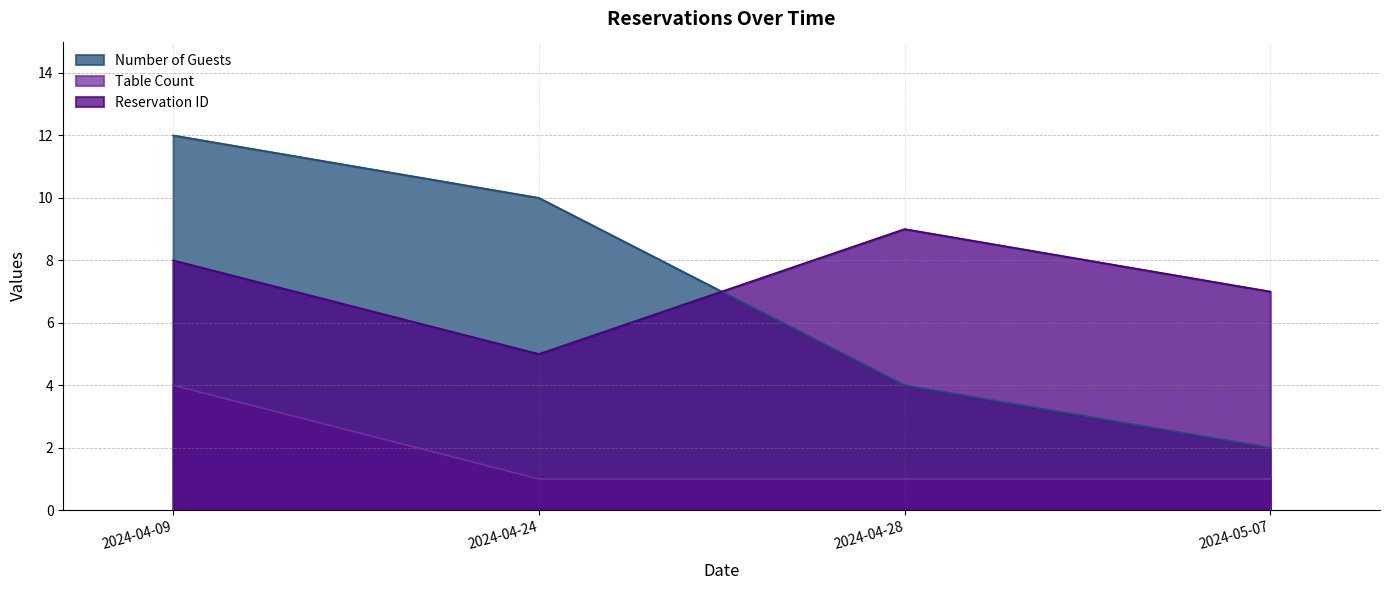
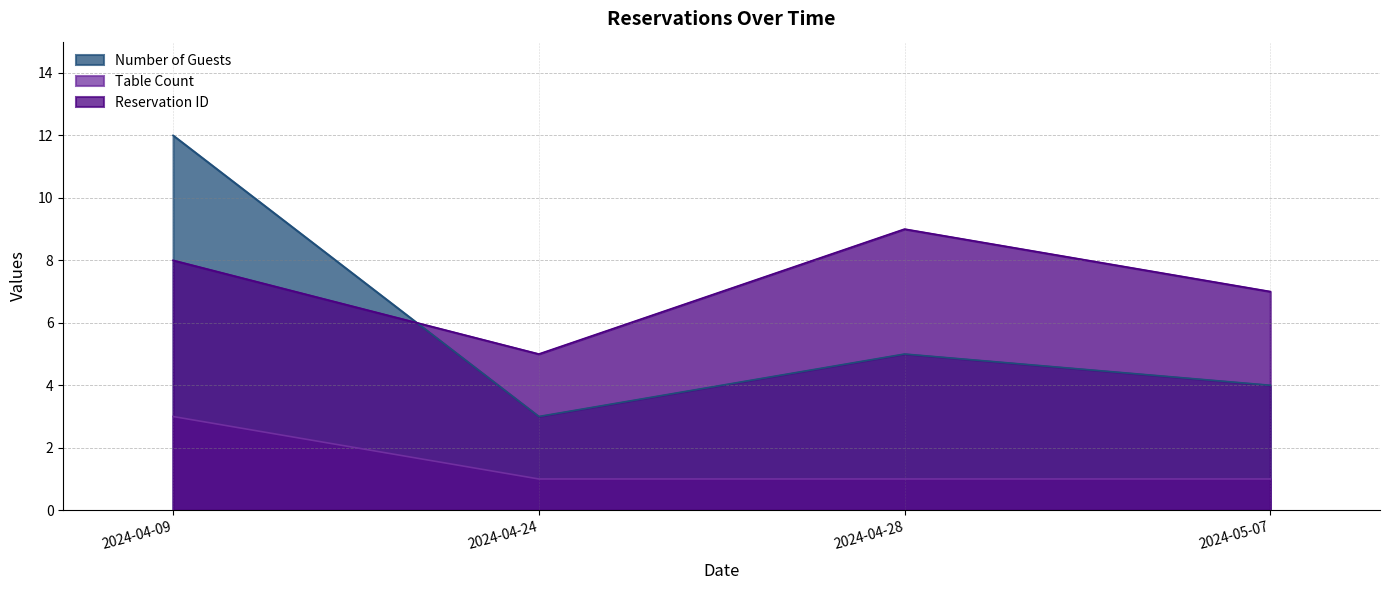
Table Count, 2024-04-09: 4 -> 3
Number of Guests, 2024-04-24: 10 -> 3
Number of Guests, 2024-04-28: 4 -> 5
Number of Guests, 2024-05-07: 2 -> 4
